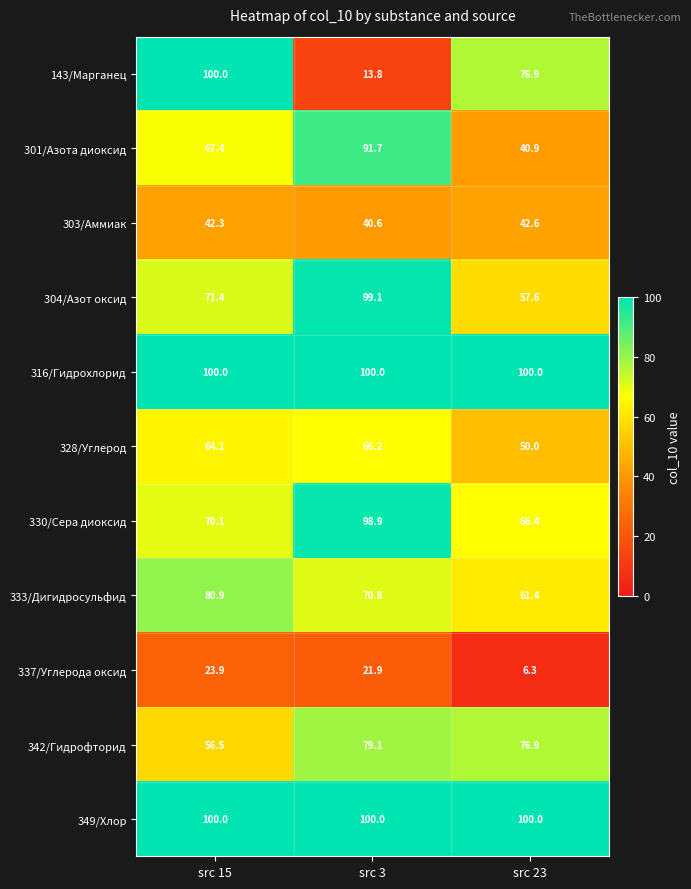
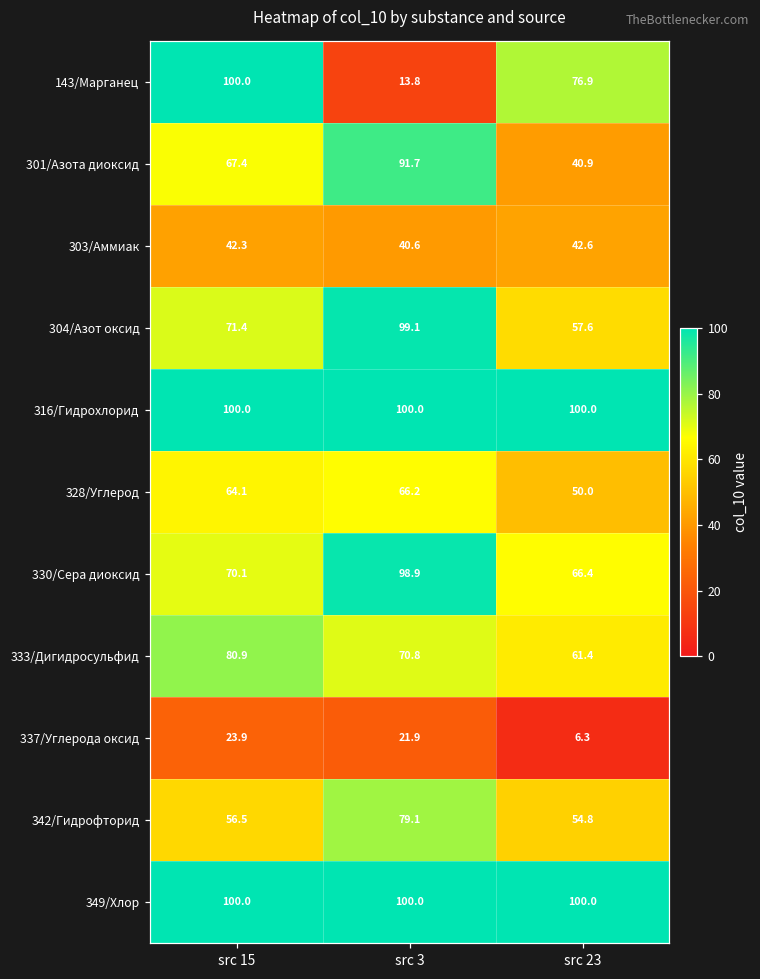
342/Гидрофторид, src 23: 76.9 -> 54.8
